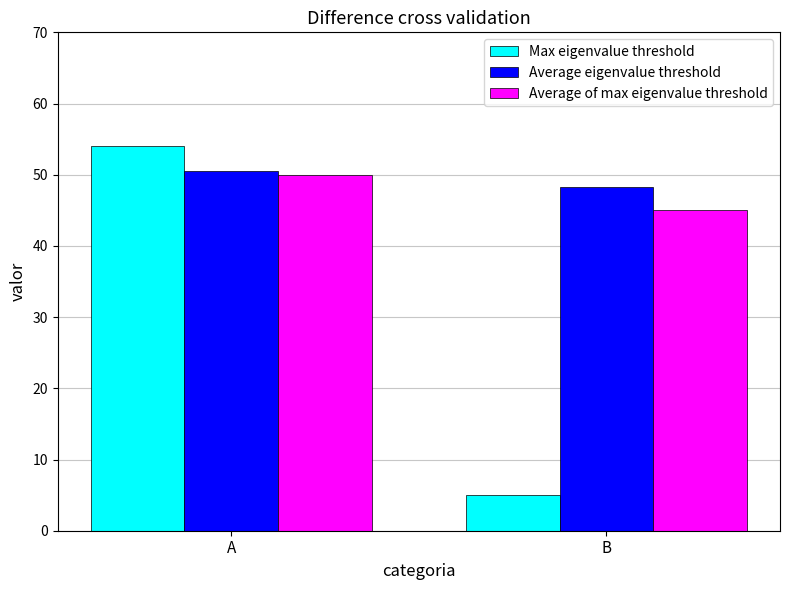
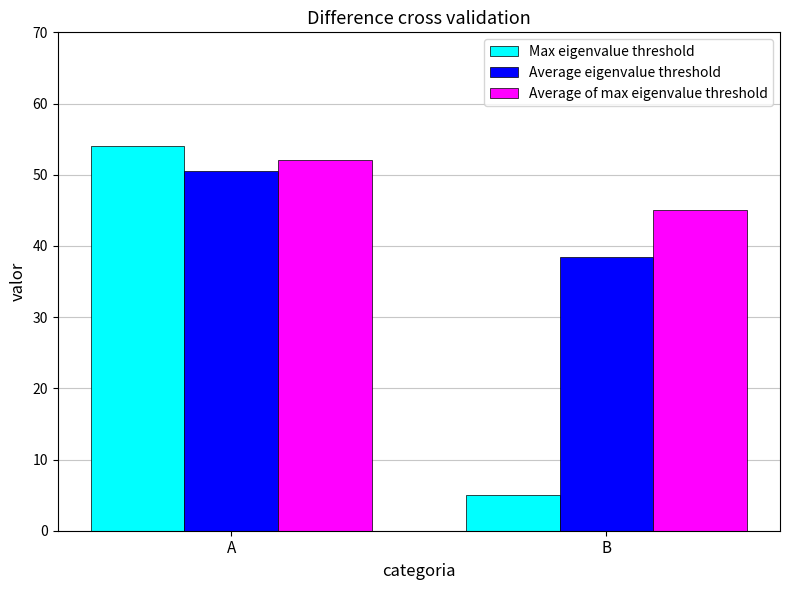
Average of max eigenvalue threshold, A: 50 -> 52
Average eigenvalue threshold, B: 48 -> 39
